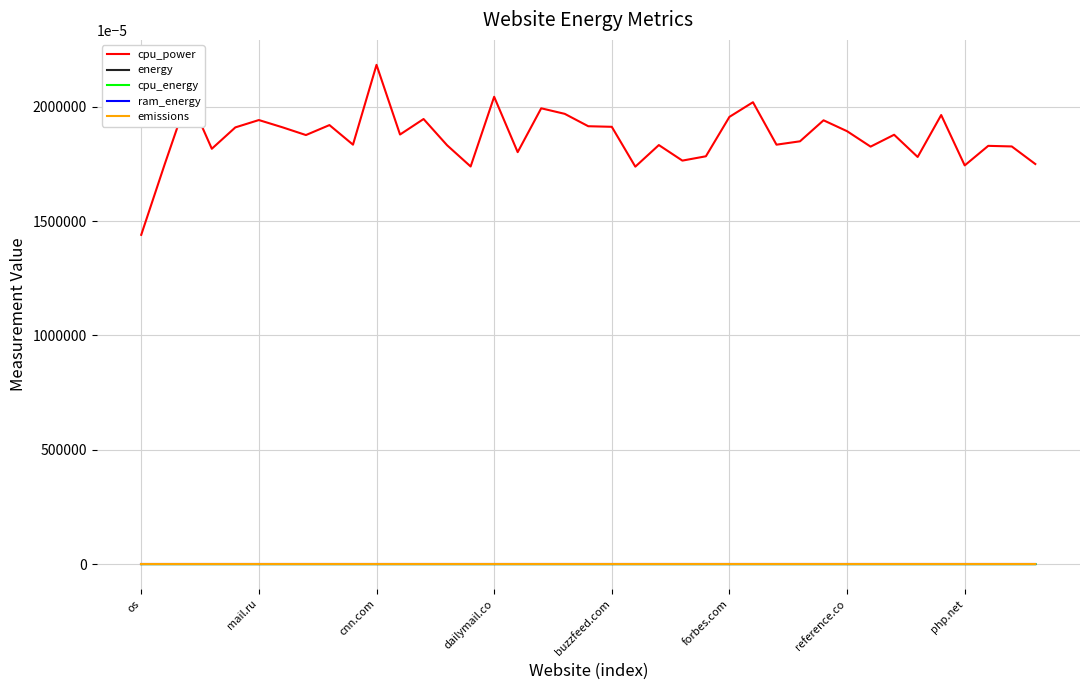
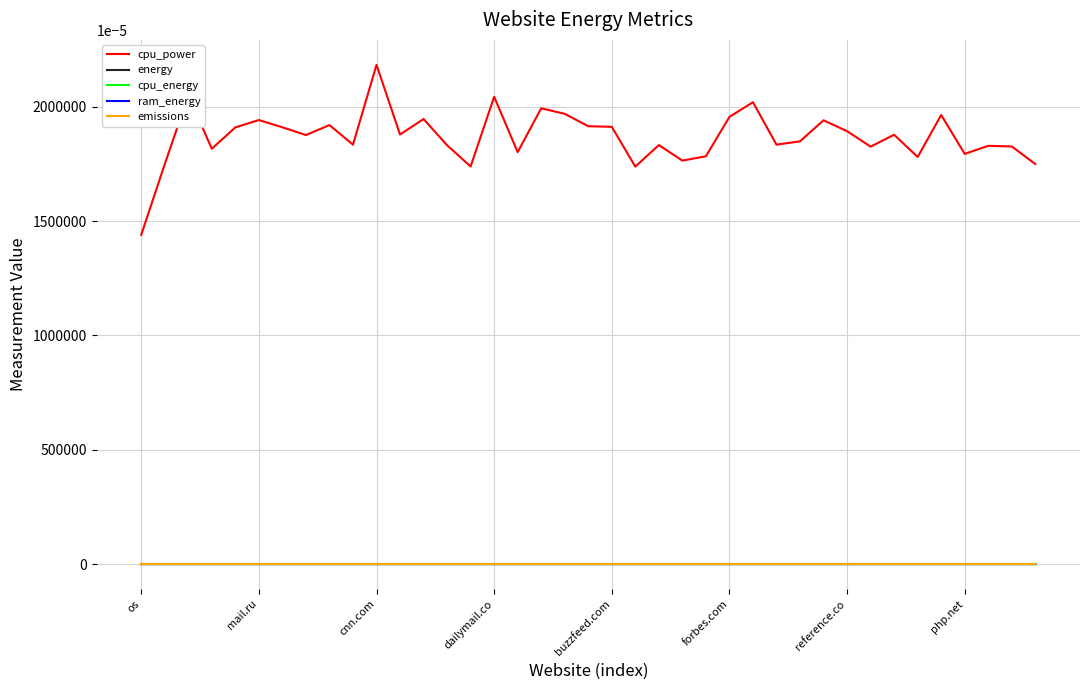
cpu_power, php.net: 17.4 -> 17.9
